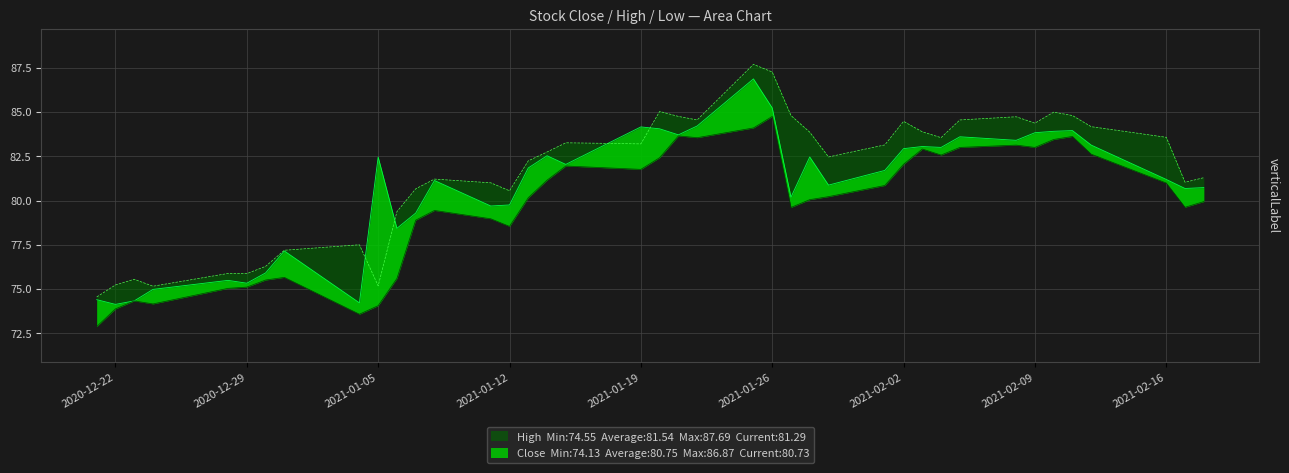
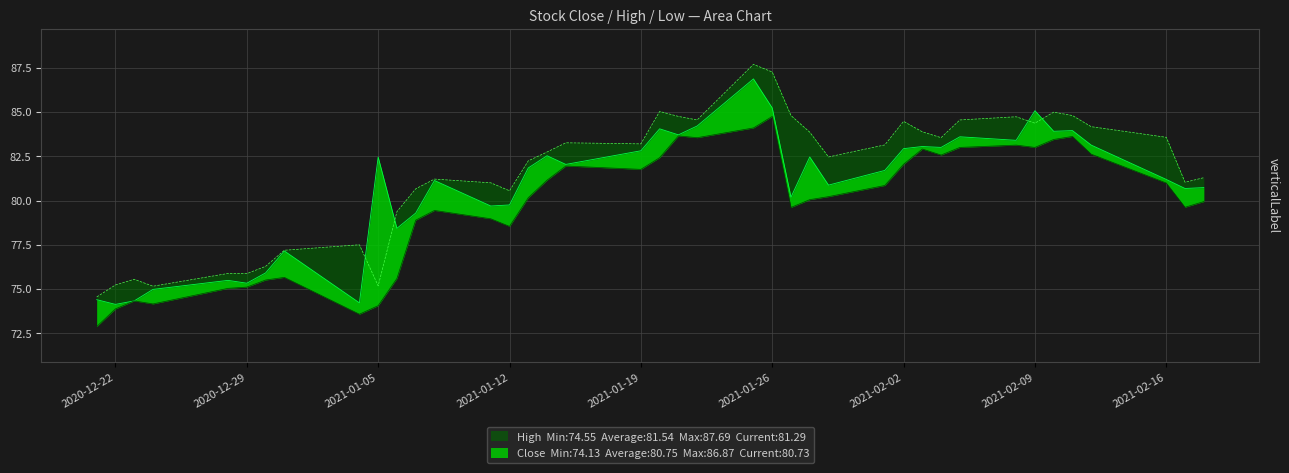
Close Min:74.13 Average:80.75 Max:86.87 Current:80.73, 2021-01-19: 84.2 -> 82.8
Close Min:74.13 Average:80.75 Max:86.87 Current:80.73, 2021-02-09: 83.8 -> 85.1
